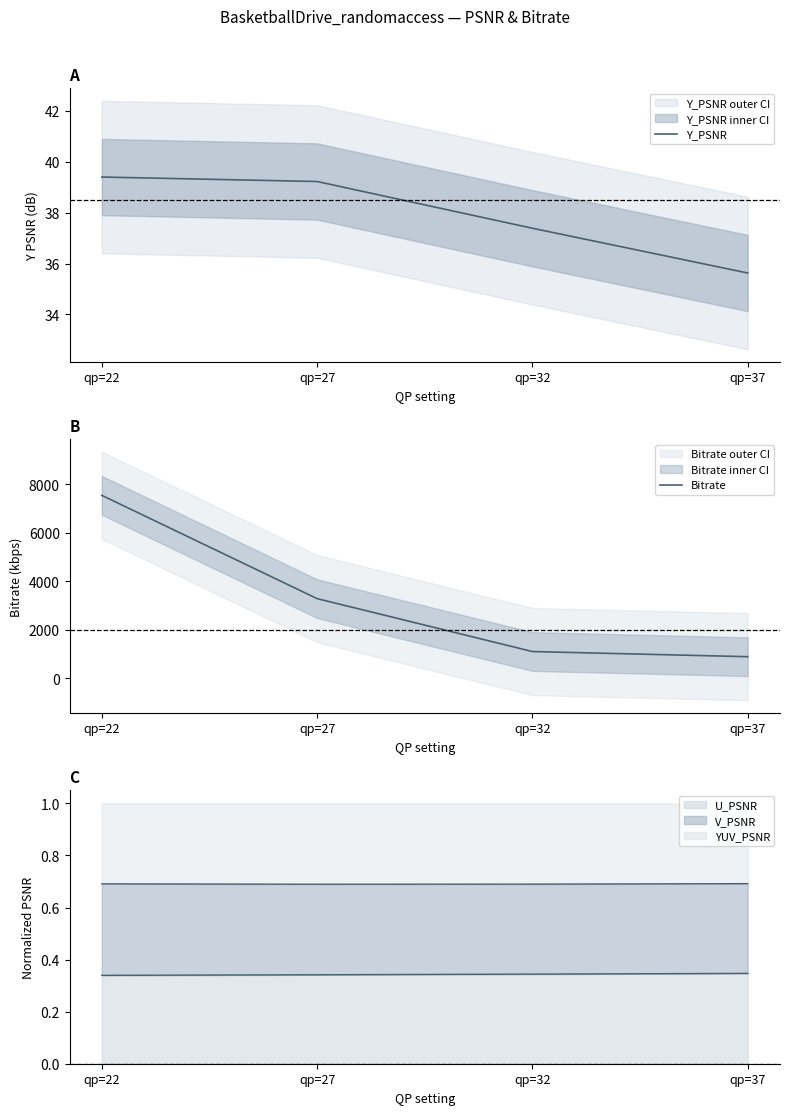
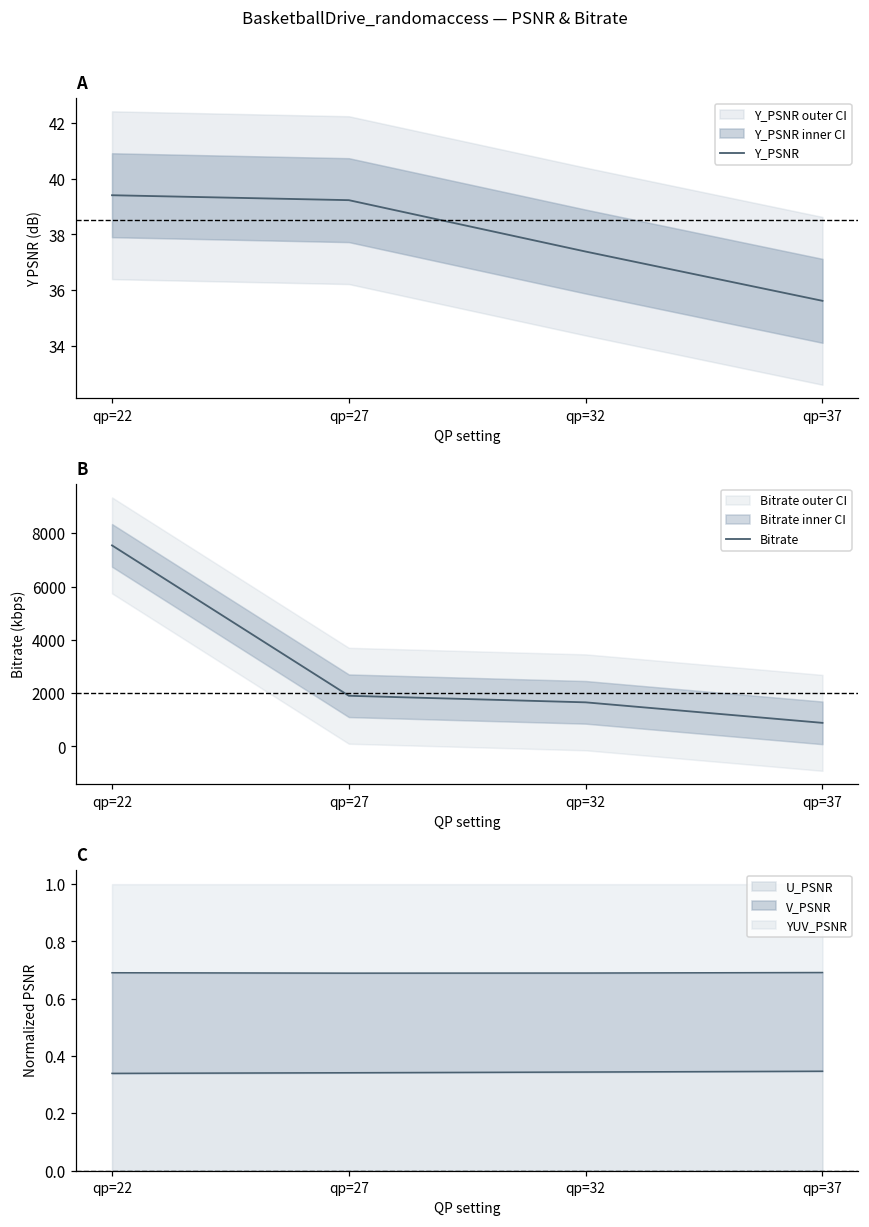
B, Bitrate, qp=27: 3300 -> 1900
B, Bitrate, qp=32: 1100 -> 1700
